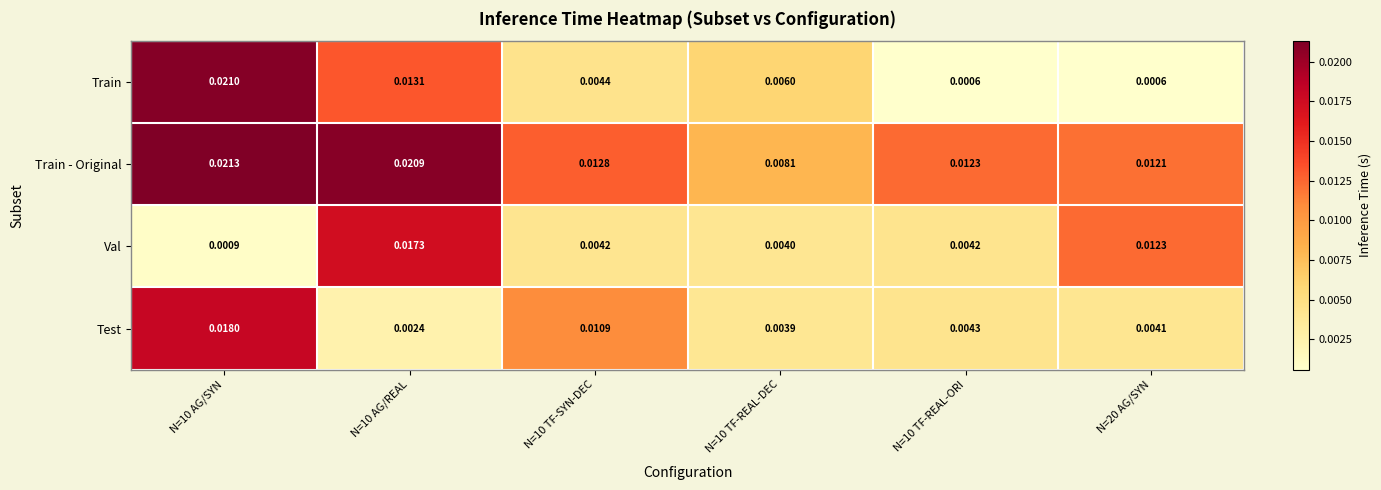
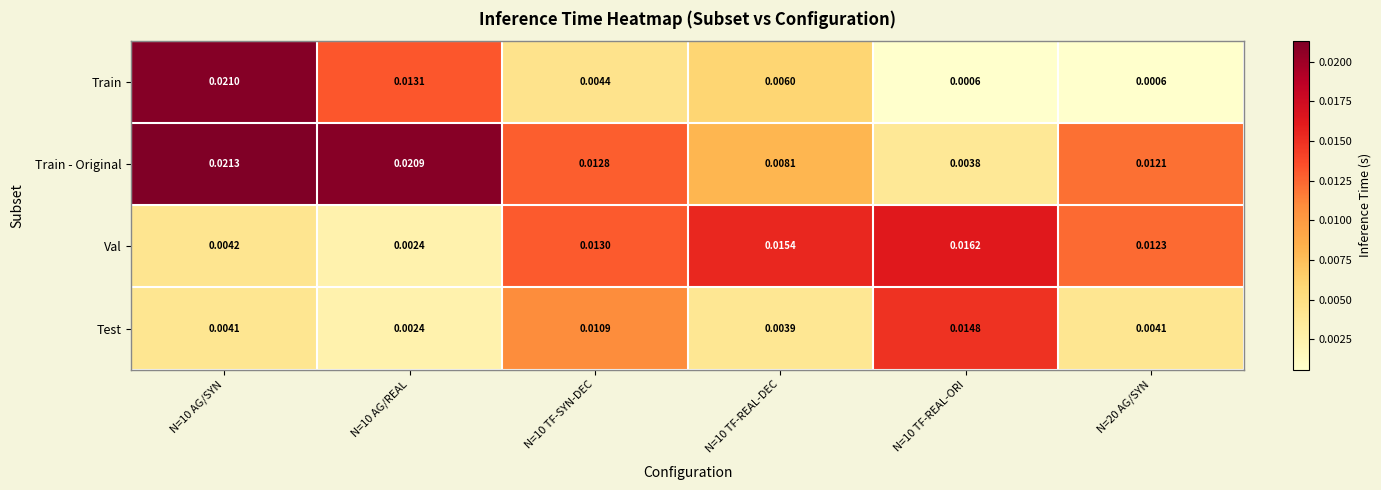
Train - Original, N=10 TF-REAL-ORI: 0.0123 -> 0.0038
Val, N=10 AG/SYN: 0.0009 -> 0.0042
Val, N=10 AG/REAL: 0.0173 -> 0.0024
Val, N=10 TF-SYN-DEC: 0.0042 -> 0.0130
Val, N=10 TF-REAL-DEC: 0.0040 -> 0.0154
Val, N=10 TF-REAL-ORI: 0.0042 -> 0.0162
Test, N=10 AG/SYN: 0.0180 -> 0.0041
Test, N=10 TF-REAL-ORI: 0.0043 -> 0.0148
